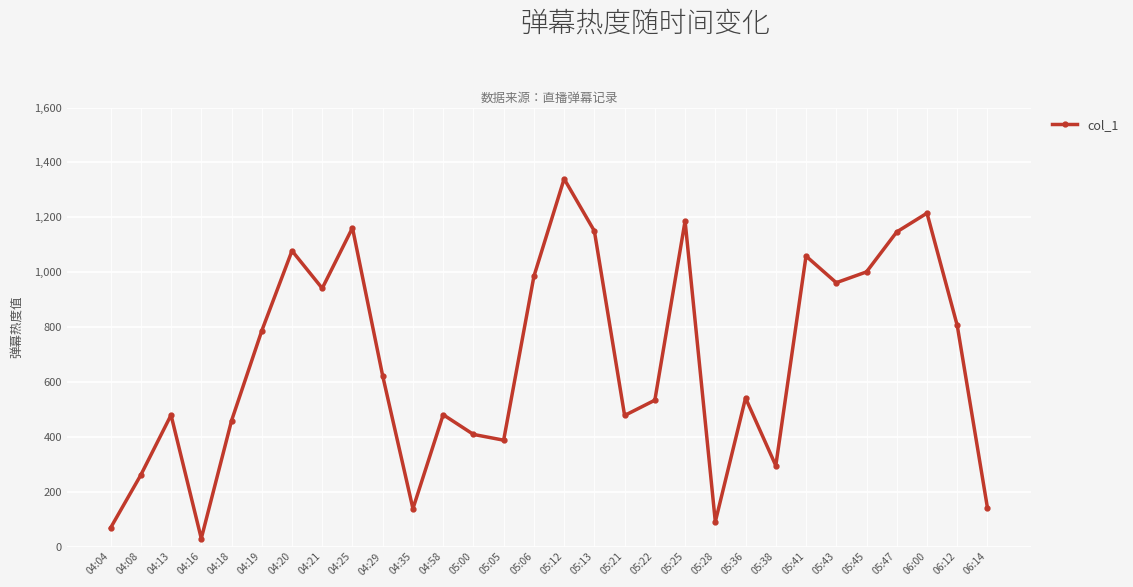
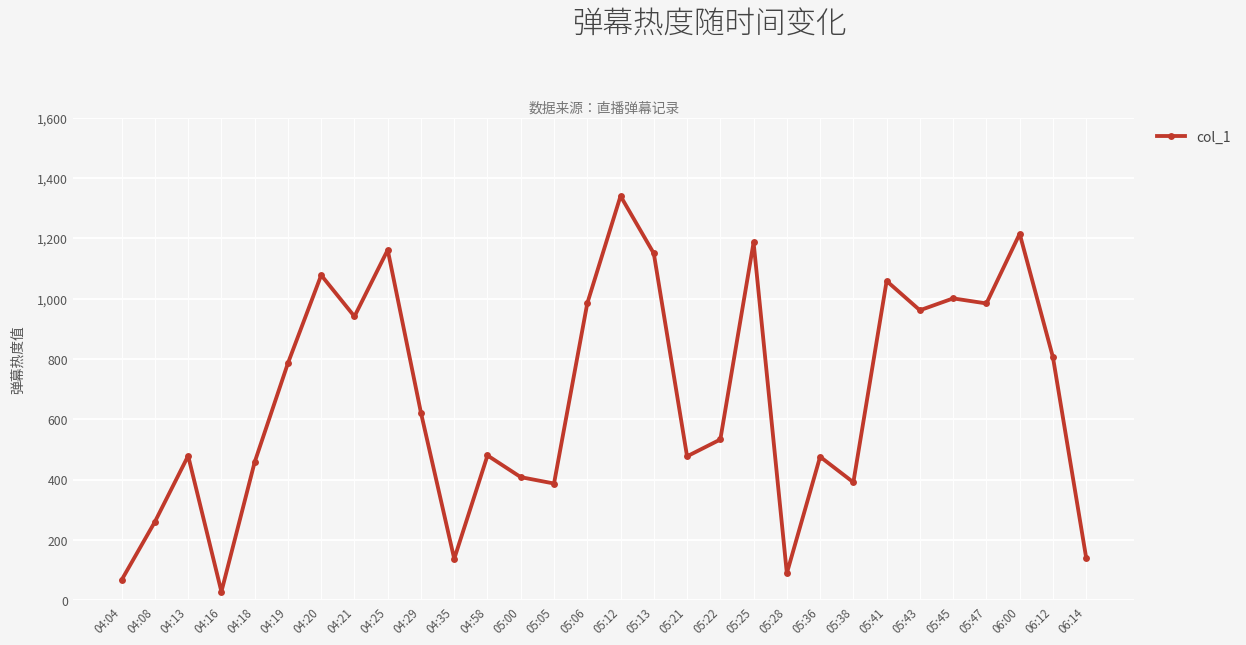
05:36: 540 -> 480
05:38: 290 -> 390
05:47: 1,150 -> 980
